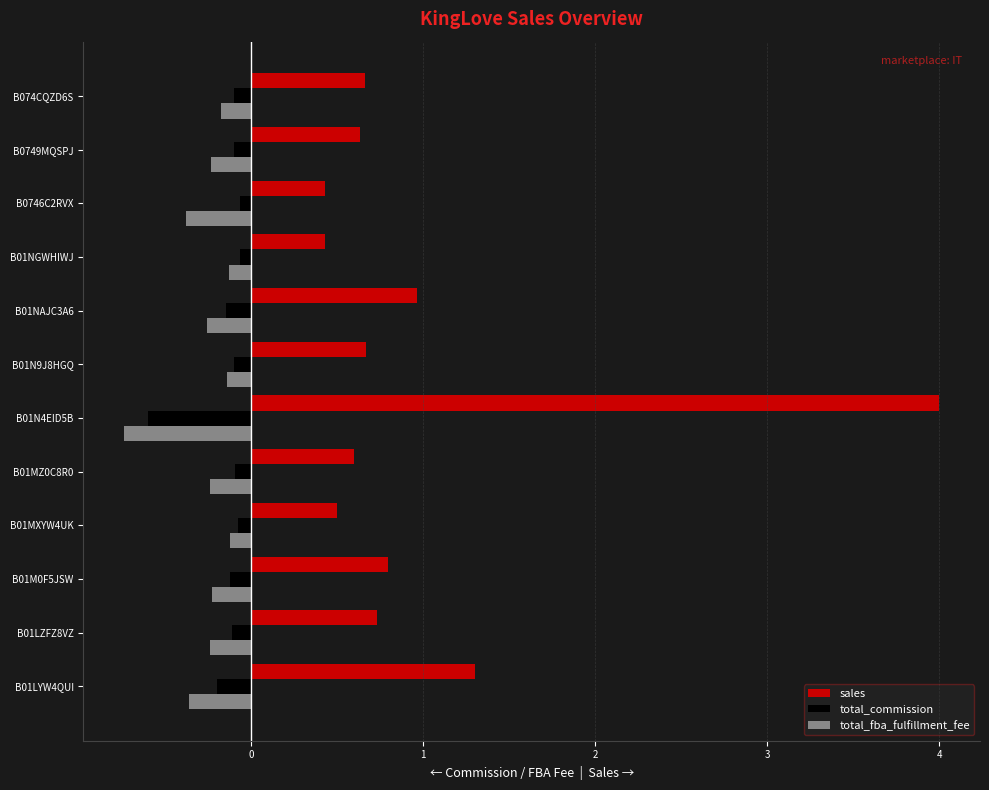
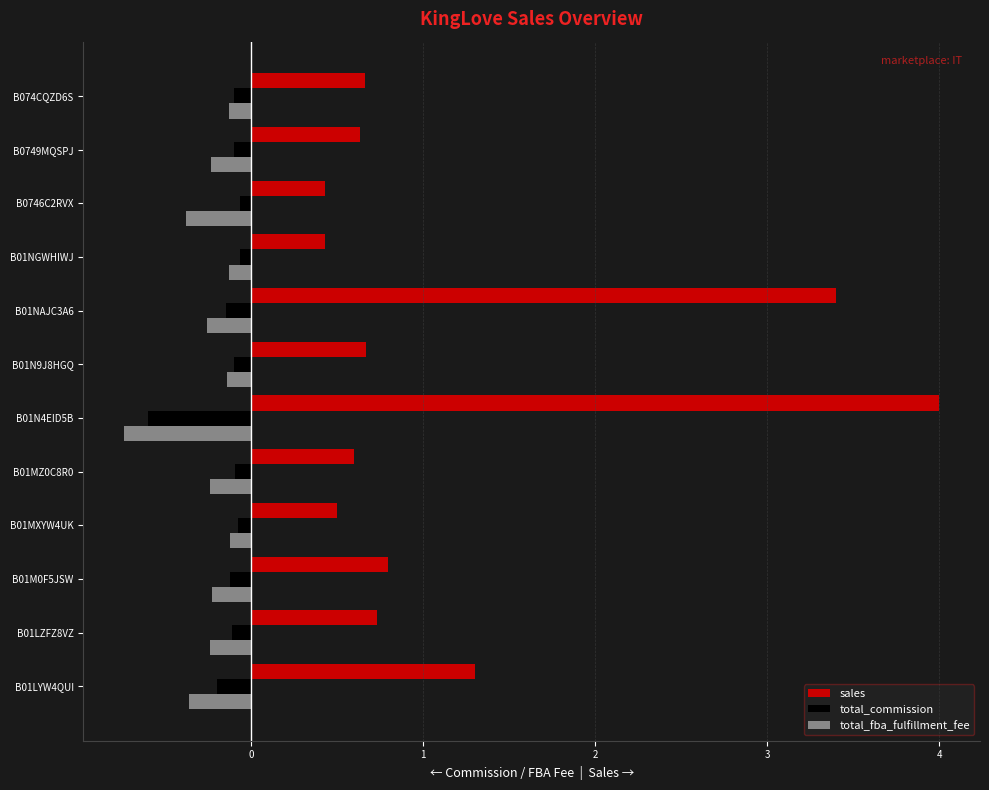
total_fba_fulfillment_fee, B074CQZD6S: -0.18 -> -0.13
sales, B01NAJC3A6: 0.97 -> 3.40
